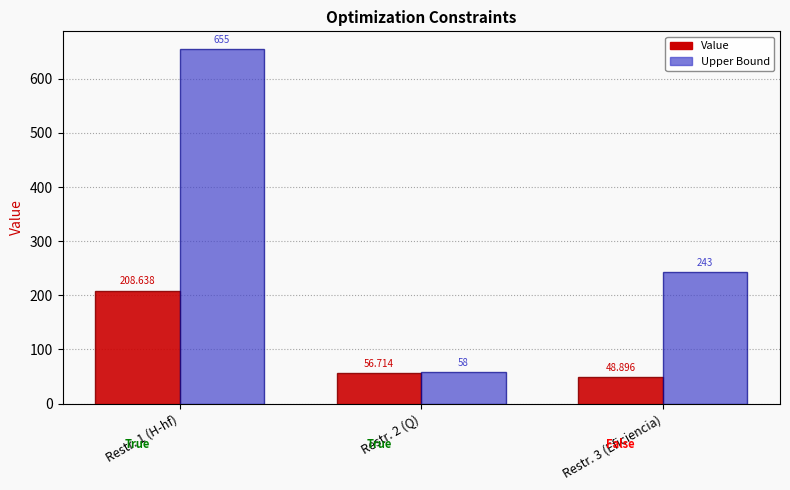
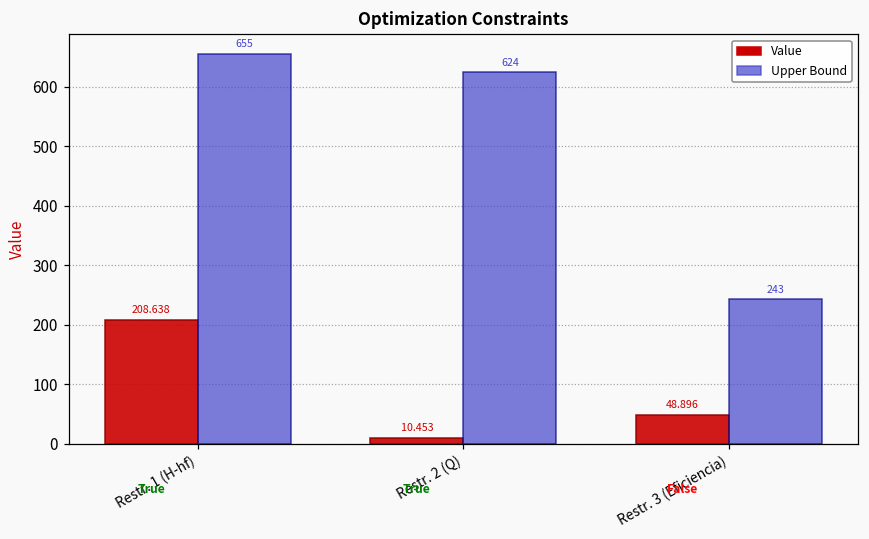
Value, Restr. 2 (Q): 56.714 -> 10.453
Upper Bound, Restr. 2 (Q): 58 -> 624
